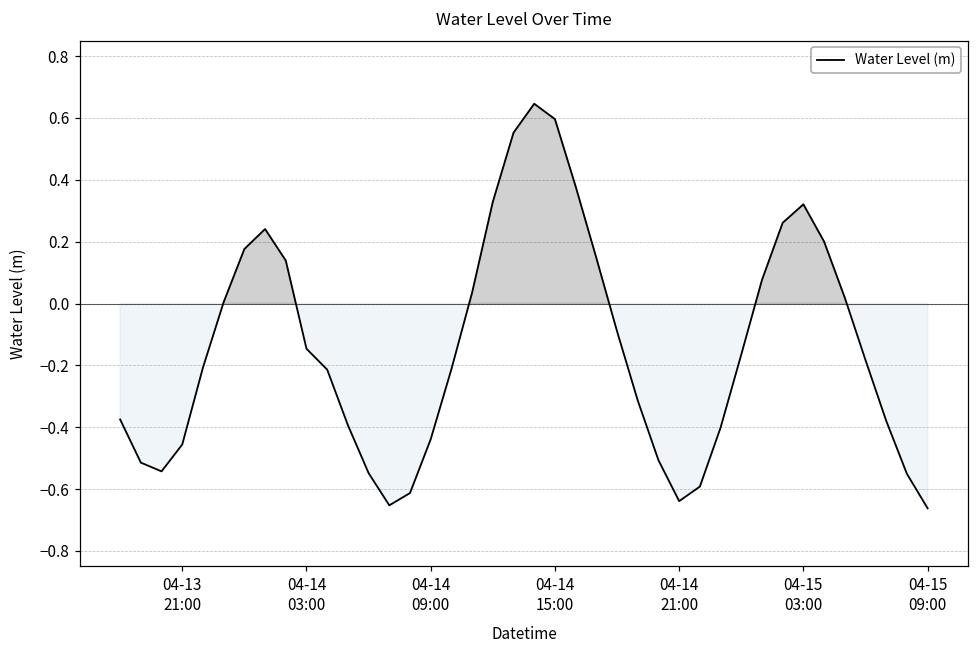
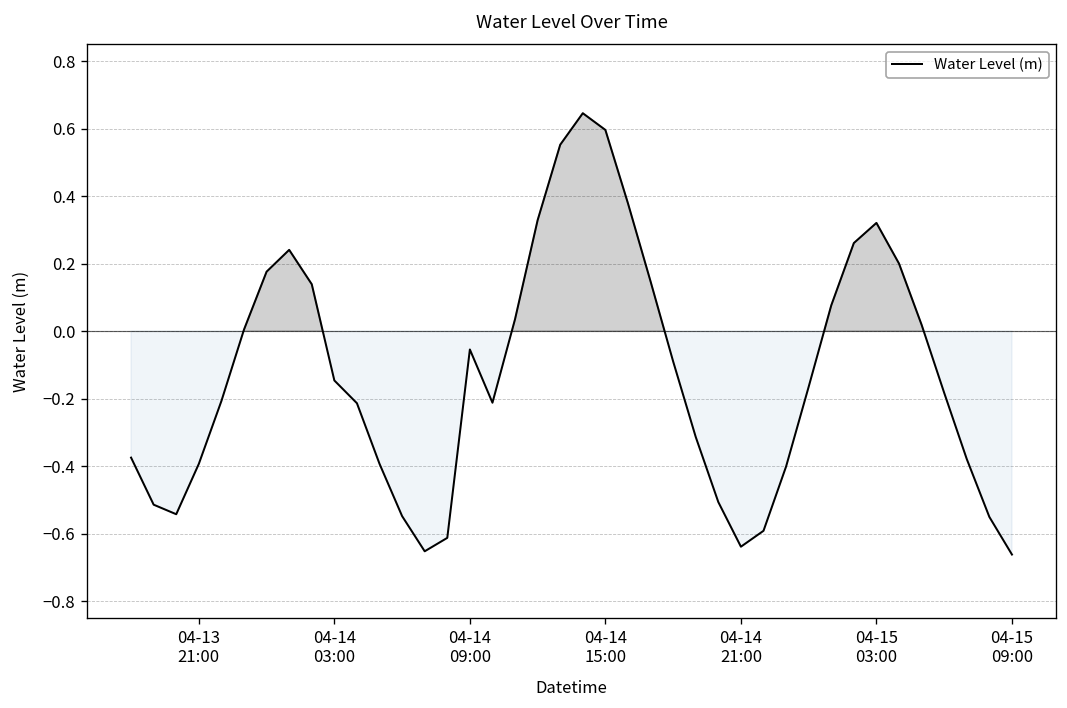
04-13 21:00: -0.46 -> -0.39
04-14 09:00: -0.44 -> -0.05
